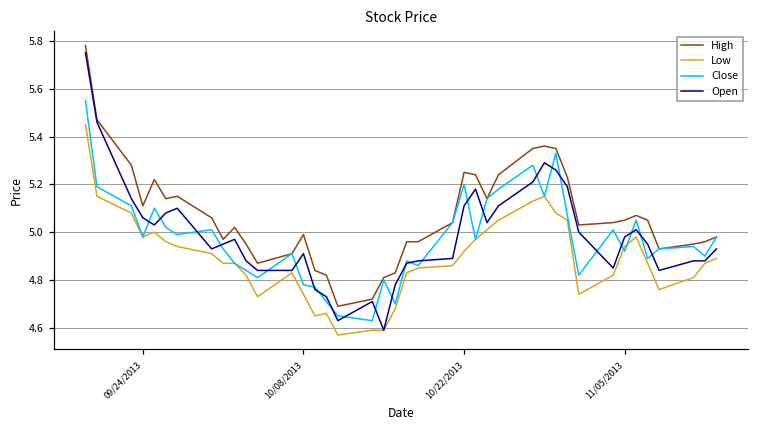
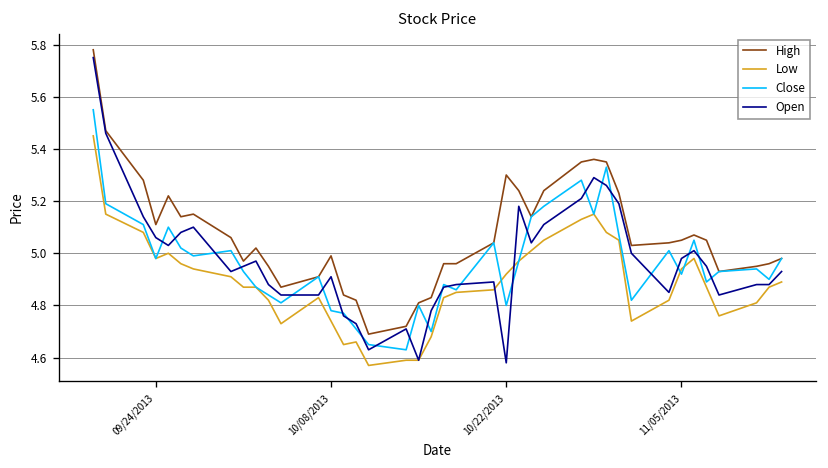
High, 10/22/2013: 5.25 -> 5.30
Close, 10/22/2013: 5.2 -> 4.8
Open, 10/22/2013: 5.11 -> 4.58
